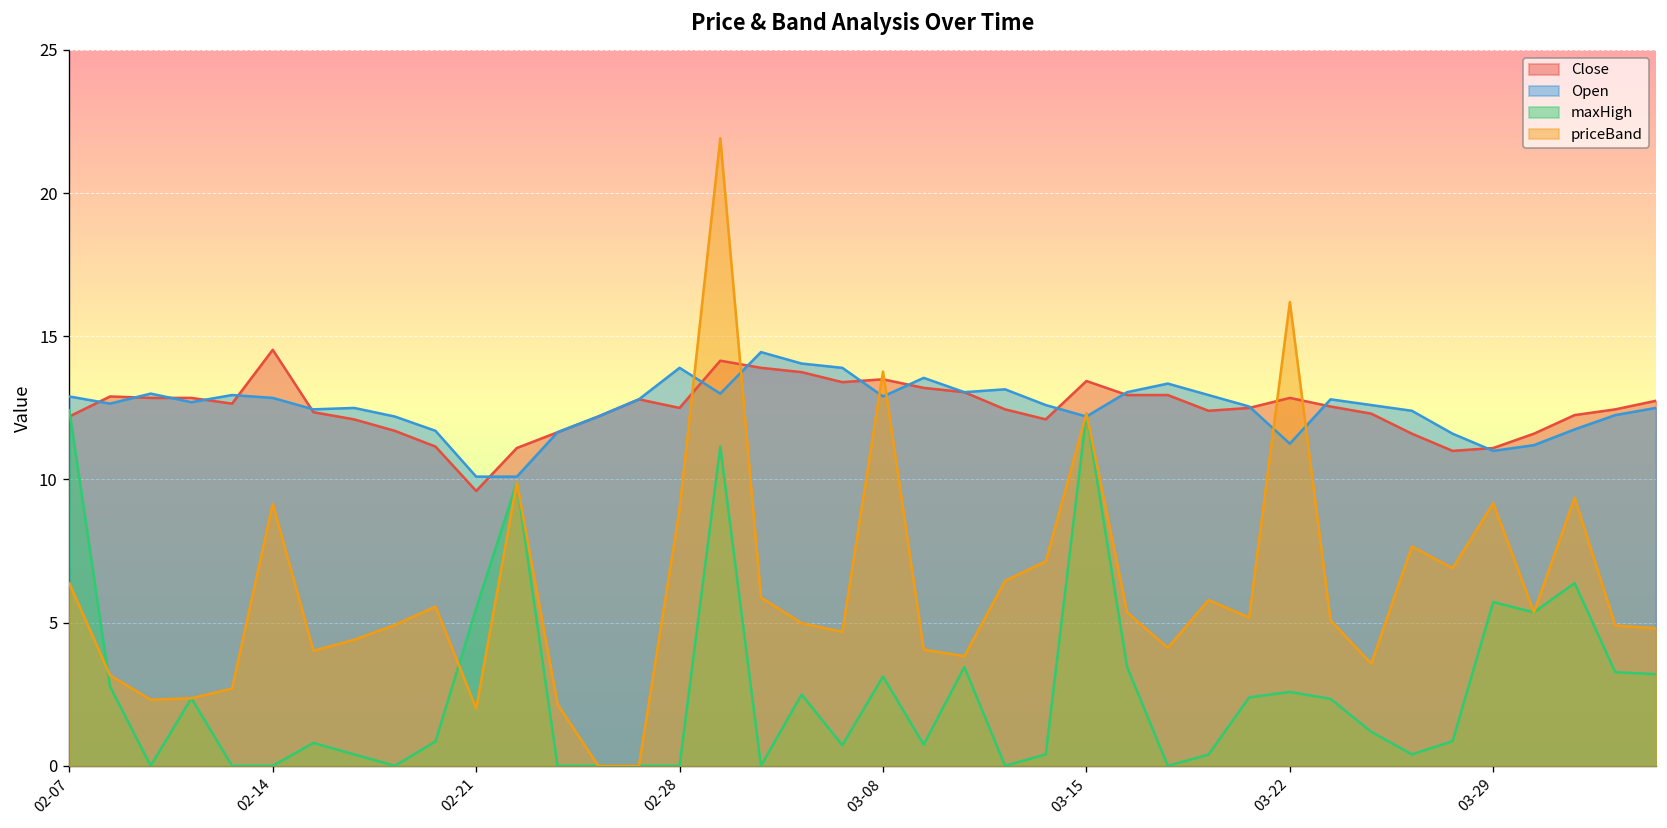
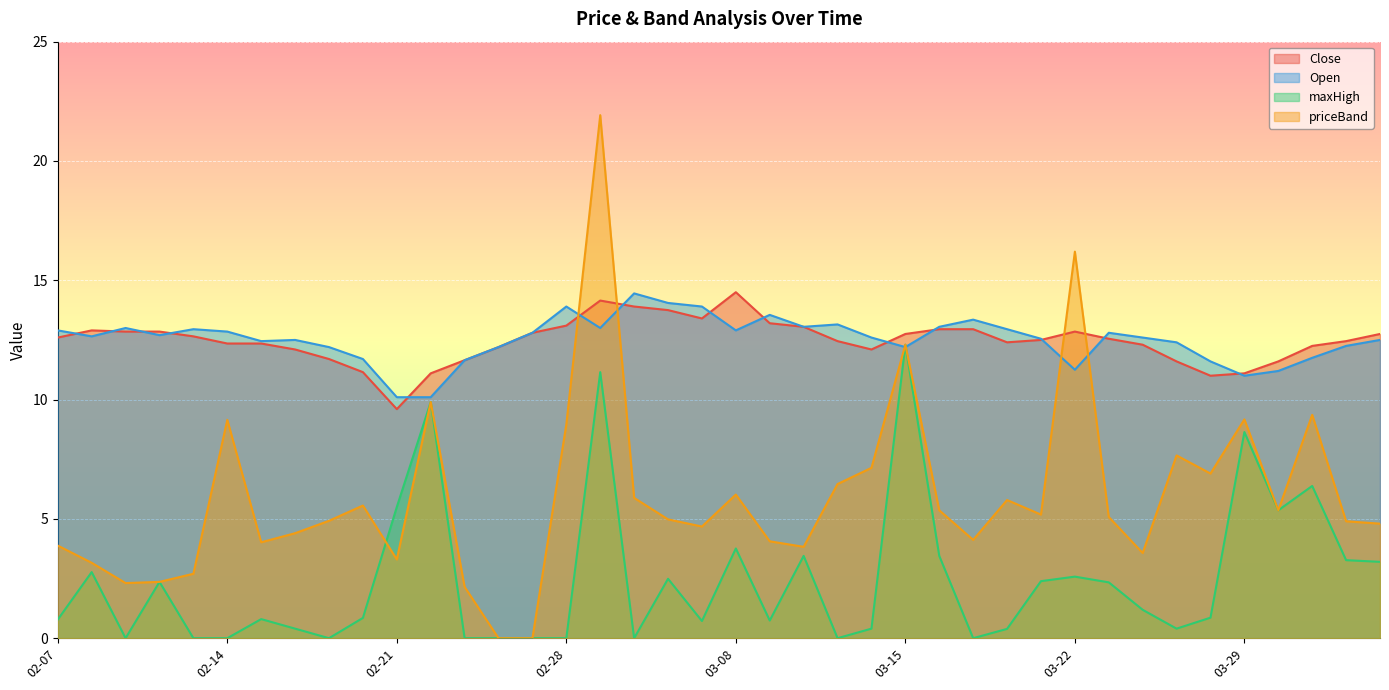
Close, 02-07: 12.2 -> 12.6
maxHigh, 02-07: 12.4 -> 0.8
priceBand, 02-07: 6.4 -> 3.9
Close, 02-14: 14.5 -> 12.4
priceBand, 02-21: 2.0 -> 3.3
Close, 02-28: 12.5 -> 13.1
Close, 03-08: 13.5 -> 14.5
maxHigh, 03-08: 3.1 -> 3.8
priceBand, 03-08: 13.8 -> 6.0
Close, 03-15: 13.4 -> 12.8
maxHigh, 03-29: 5.7 -> 8.6
